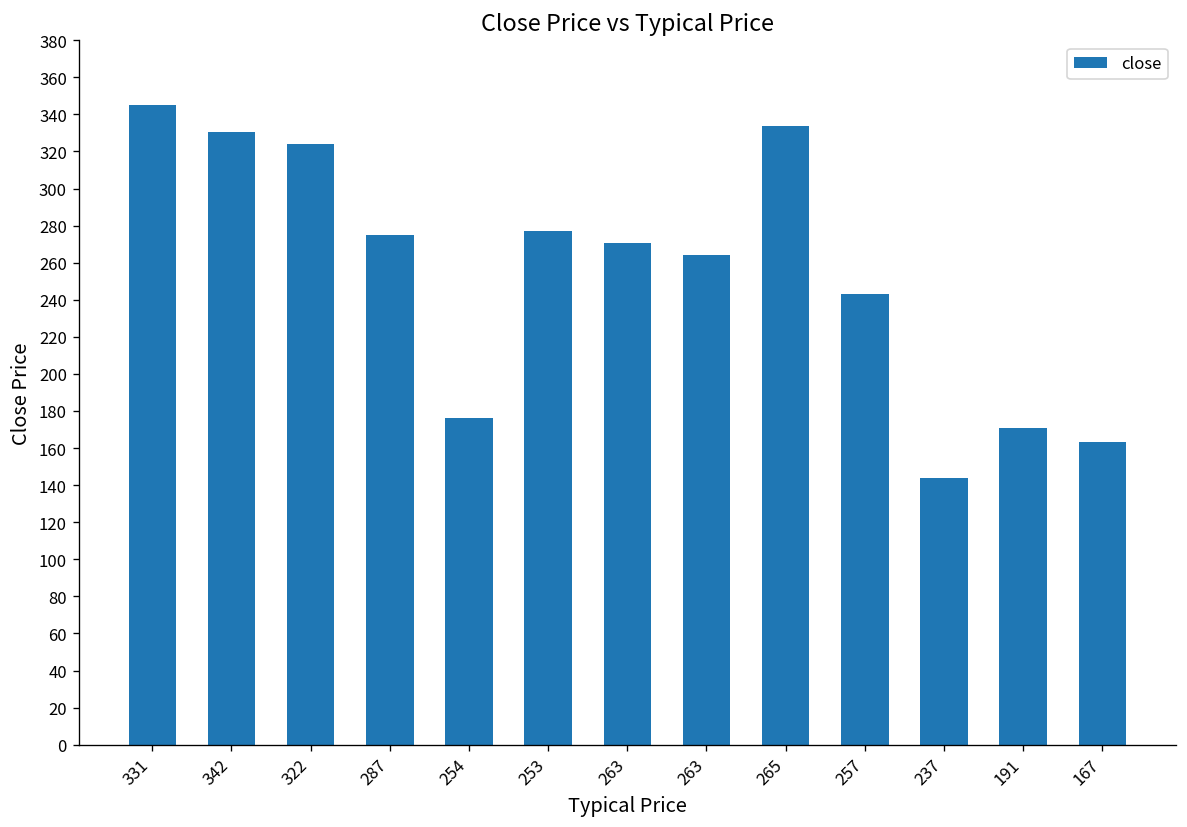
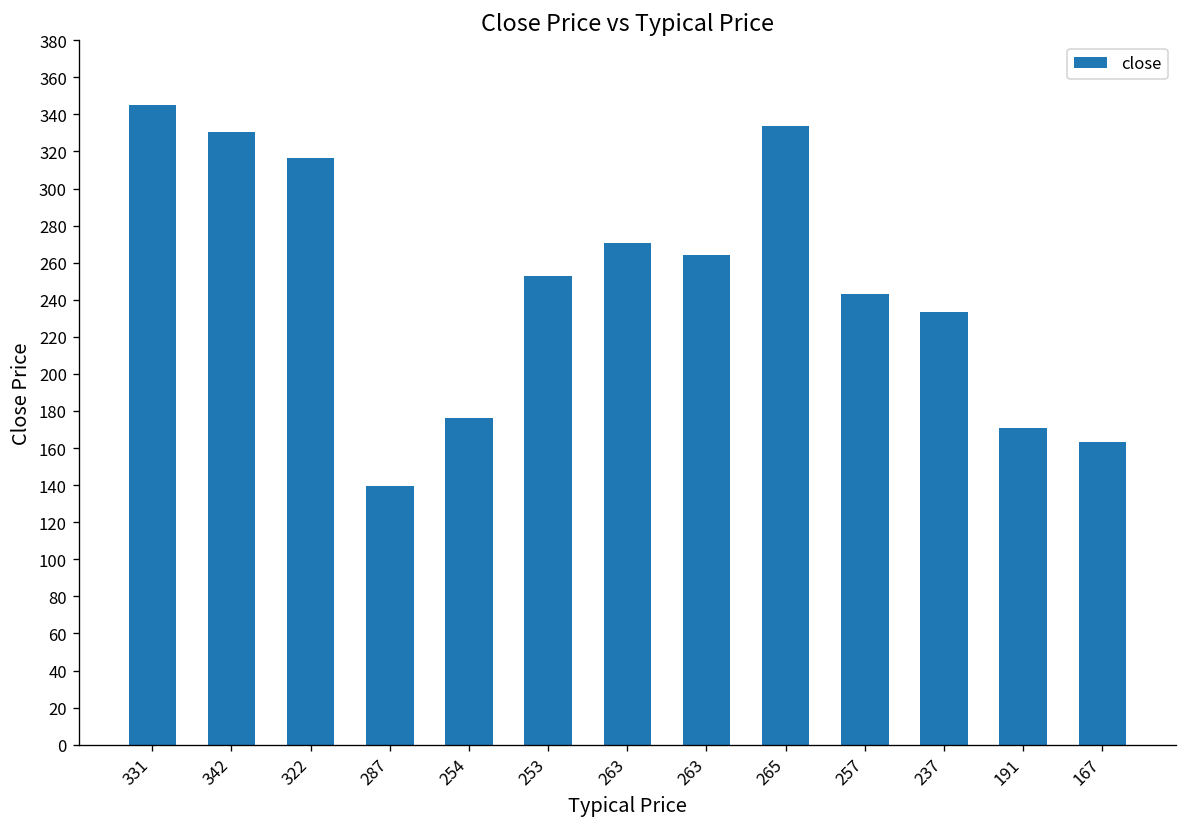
322: 324 -> 317
287: 275 -> 139
253: 277 -> 253
237: 144 -> 234
